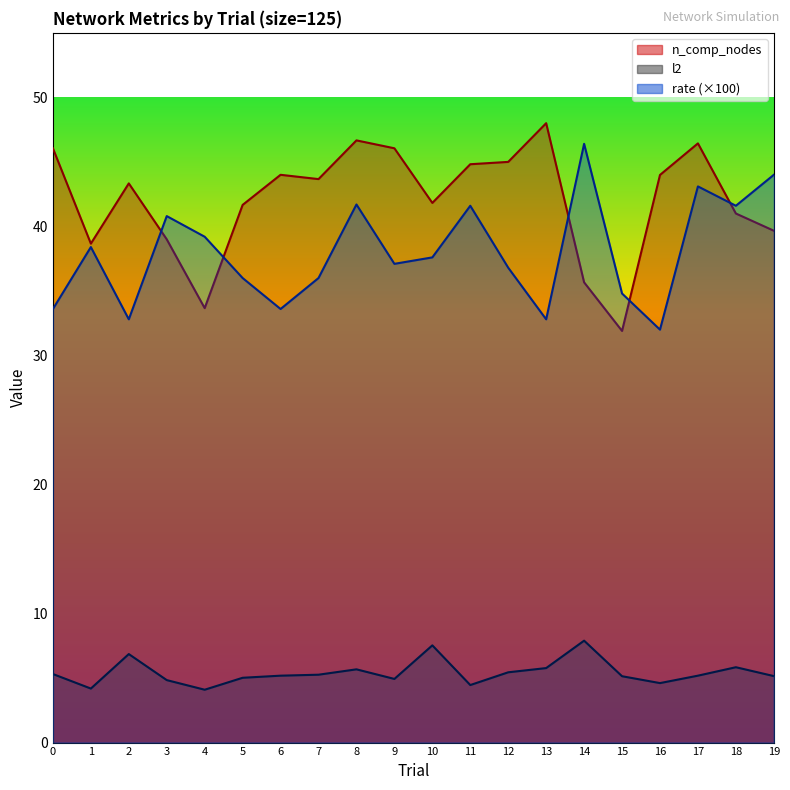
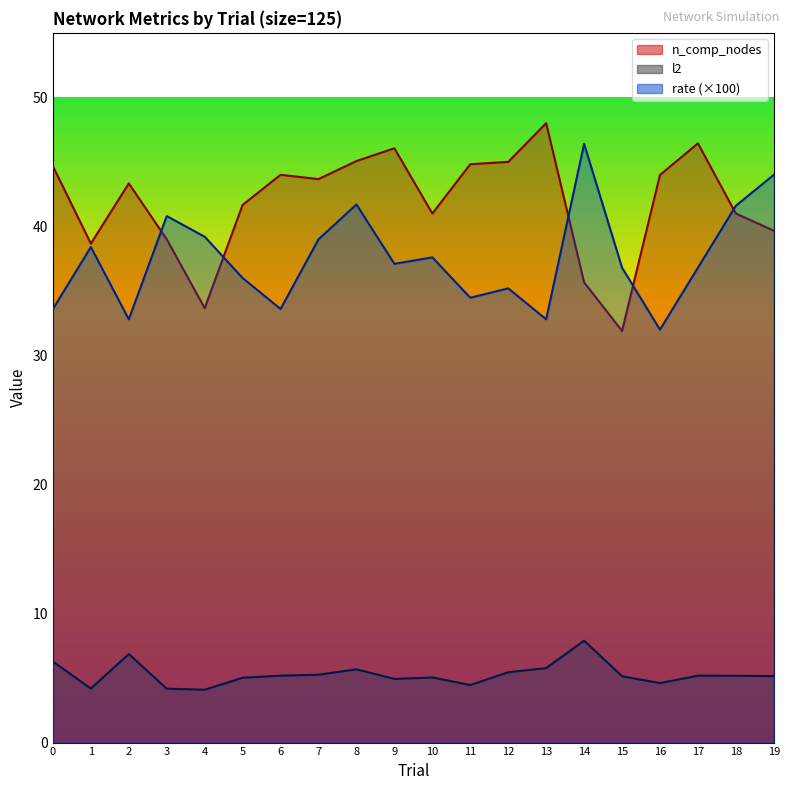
n_comp_nodes, 0: 46.1 -> 44.7
l2, 0: 5.3 -> 6.3
l2, 3: 4.8 -> 4.2
rate (×100), 7: 36.0 -> 39.0
n_comp_nodes, 8: 46.7 -> 45.1
n_comp_nodes, 10: 41.8 -> 41.0
l2, 10: 7.5 -> 5.0
rate (×100), 11: 41.6 -> 34.5
rate (×100), 12: 36.8 -> 35.2
rate (×100), 15: 34.8 -> 36.8
rate (×100), 17: 43.1 -> 36.8
l2, 18: 5.8 -> 5.2
